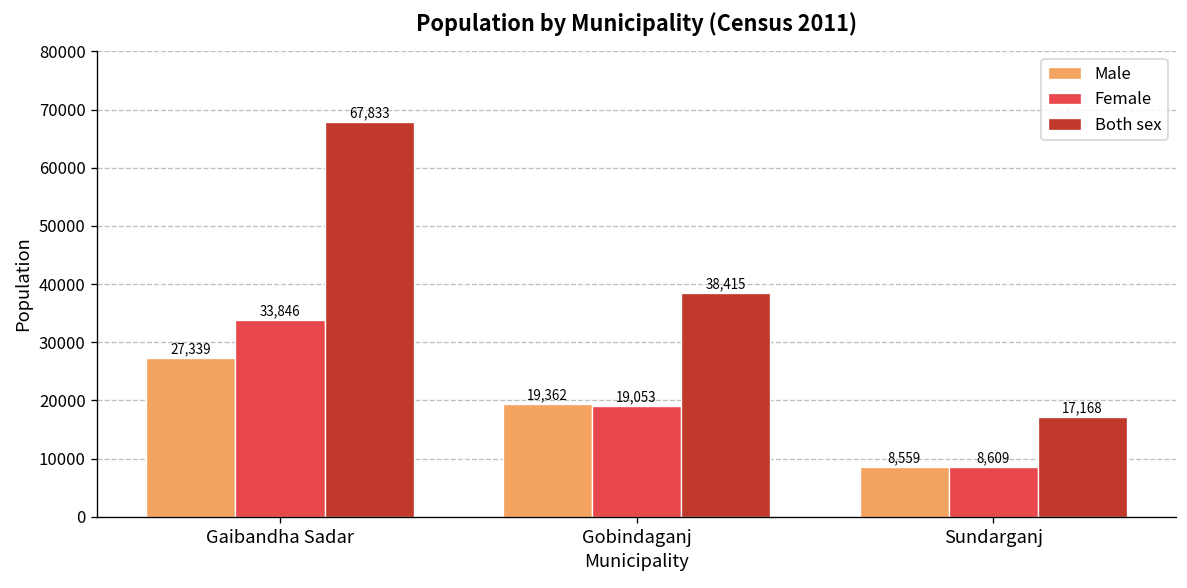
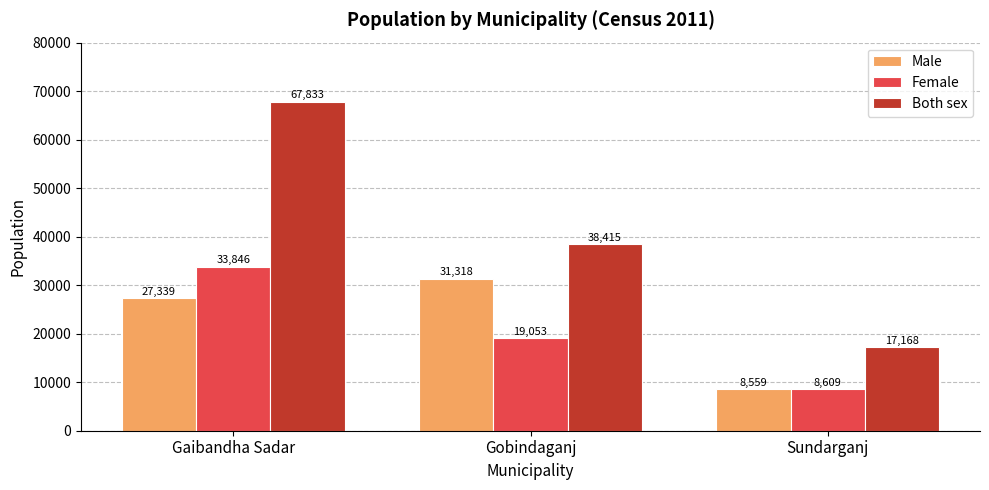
Male, Gobindaganj: 19,362 -> 31,318
